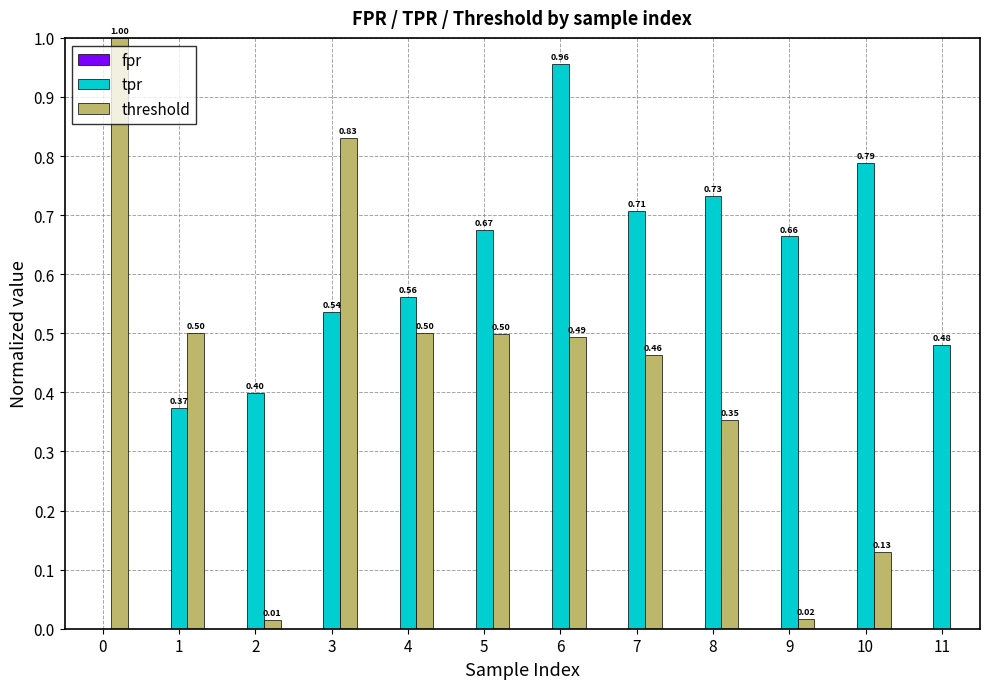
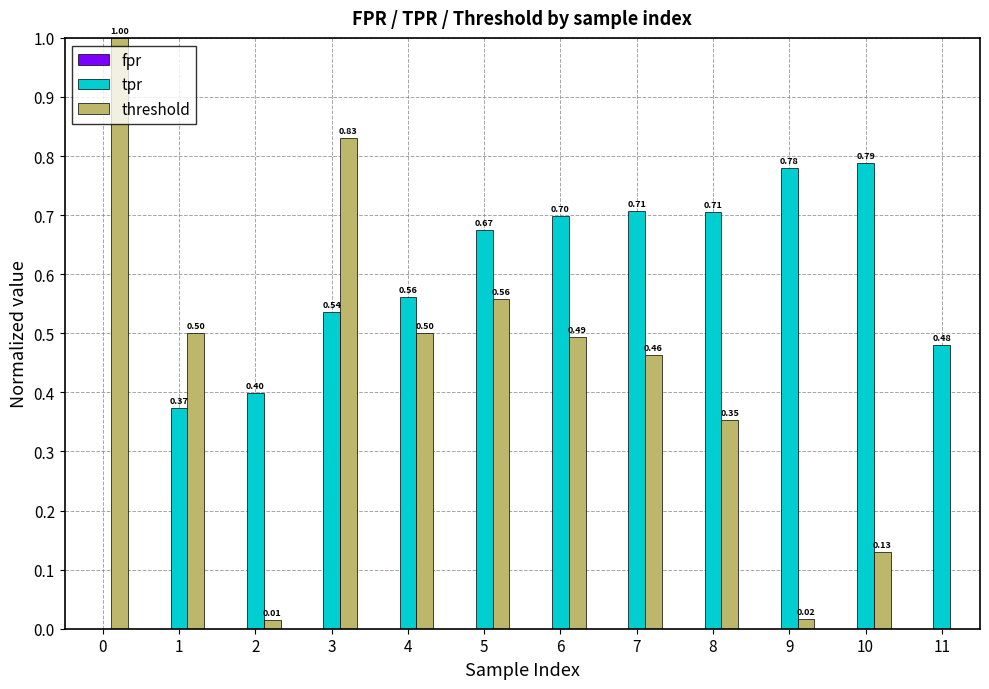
threshold, 5: 0.50 -> 0.56
tpr, 6: 0.96 -> 0.70
tpr, 8: 0.73 -> 0.71
tpr, 9: 0.66 -> 0.78
